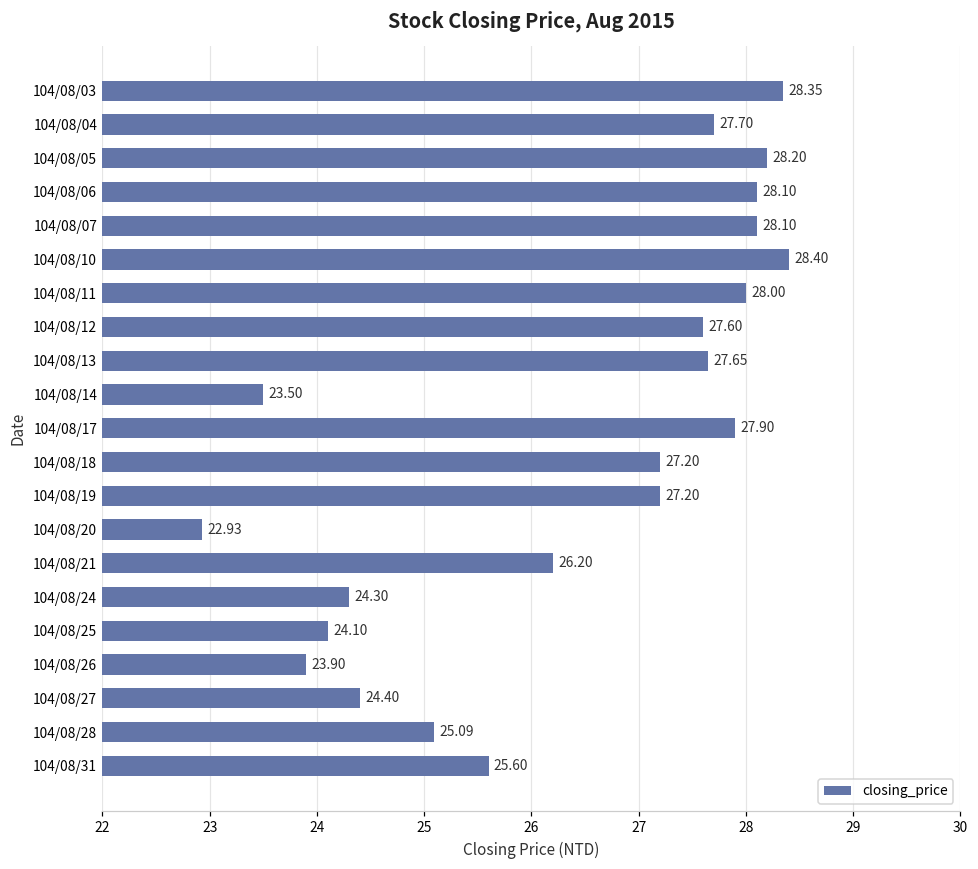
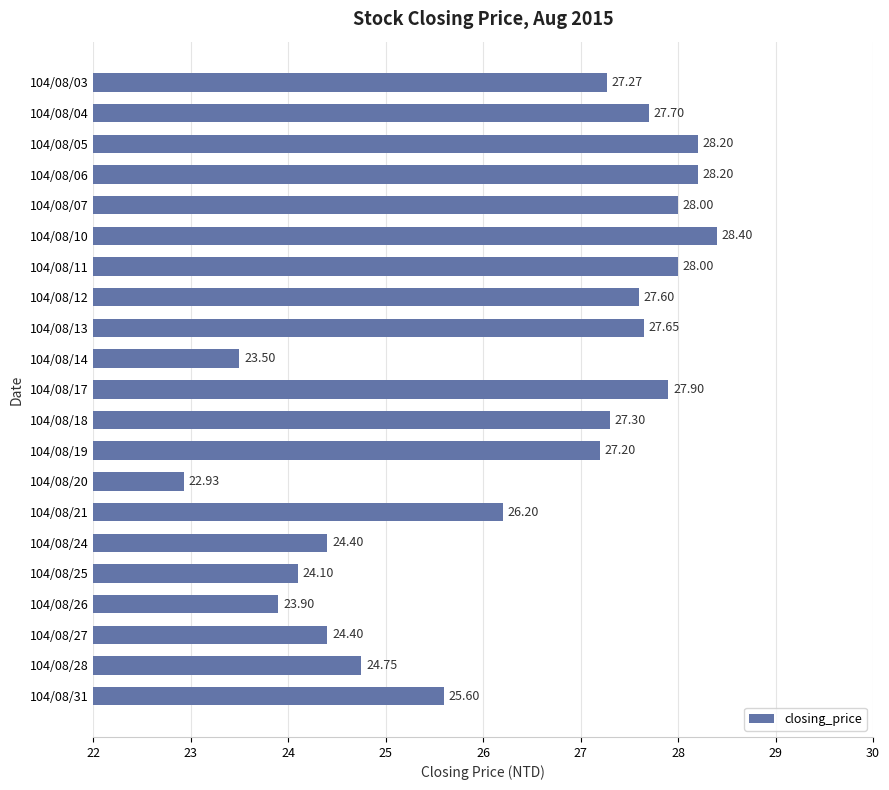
104/08/03: 28.35 -> 27.27
104/08/06: 28.10 -> 28.20
104/08/07: 28.10 -> 28.00
104/08/18: 27.20 -> 27.30
104/08/24: 24.30 -> 24.40
104/08/28: 25.09 -> 24.75
